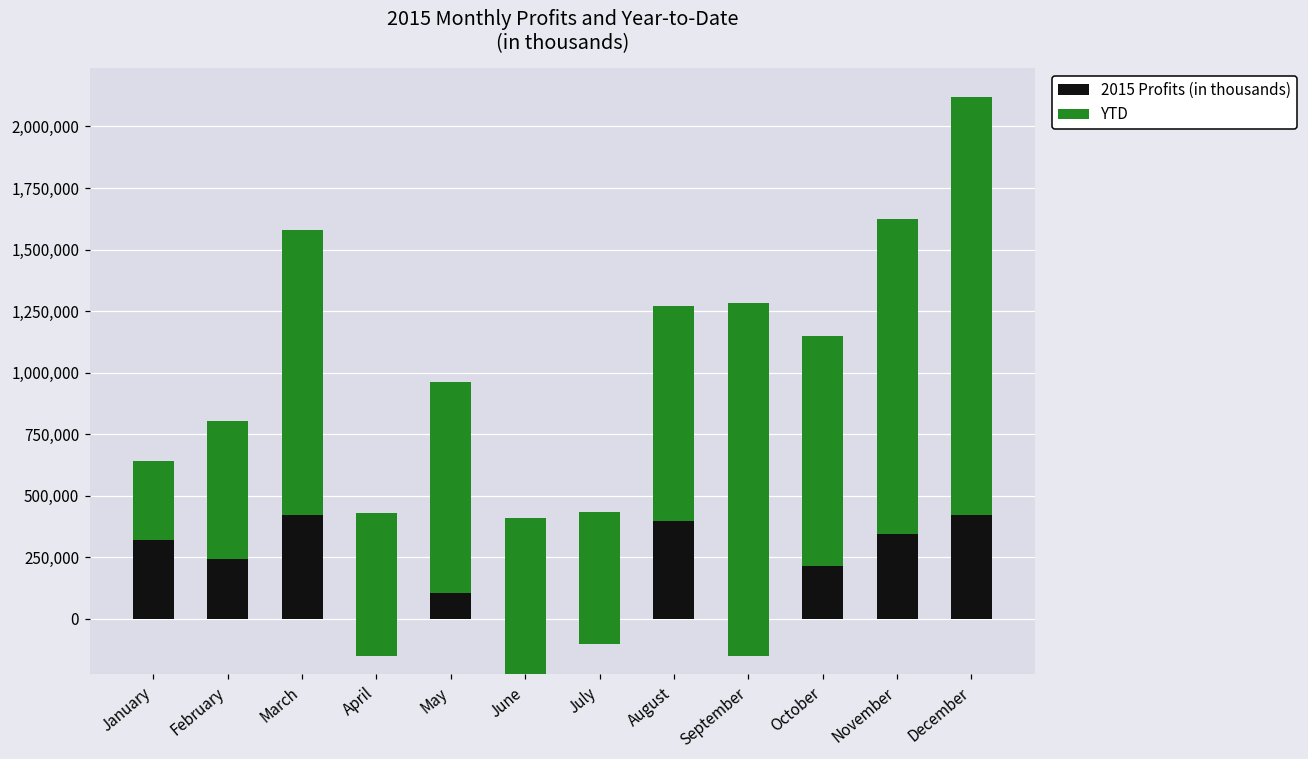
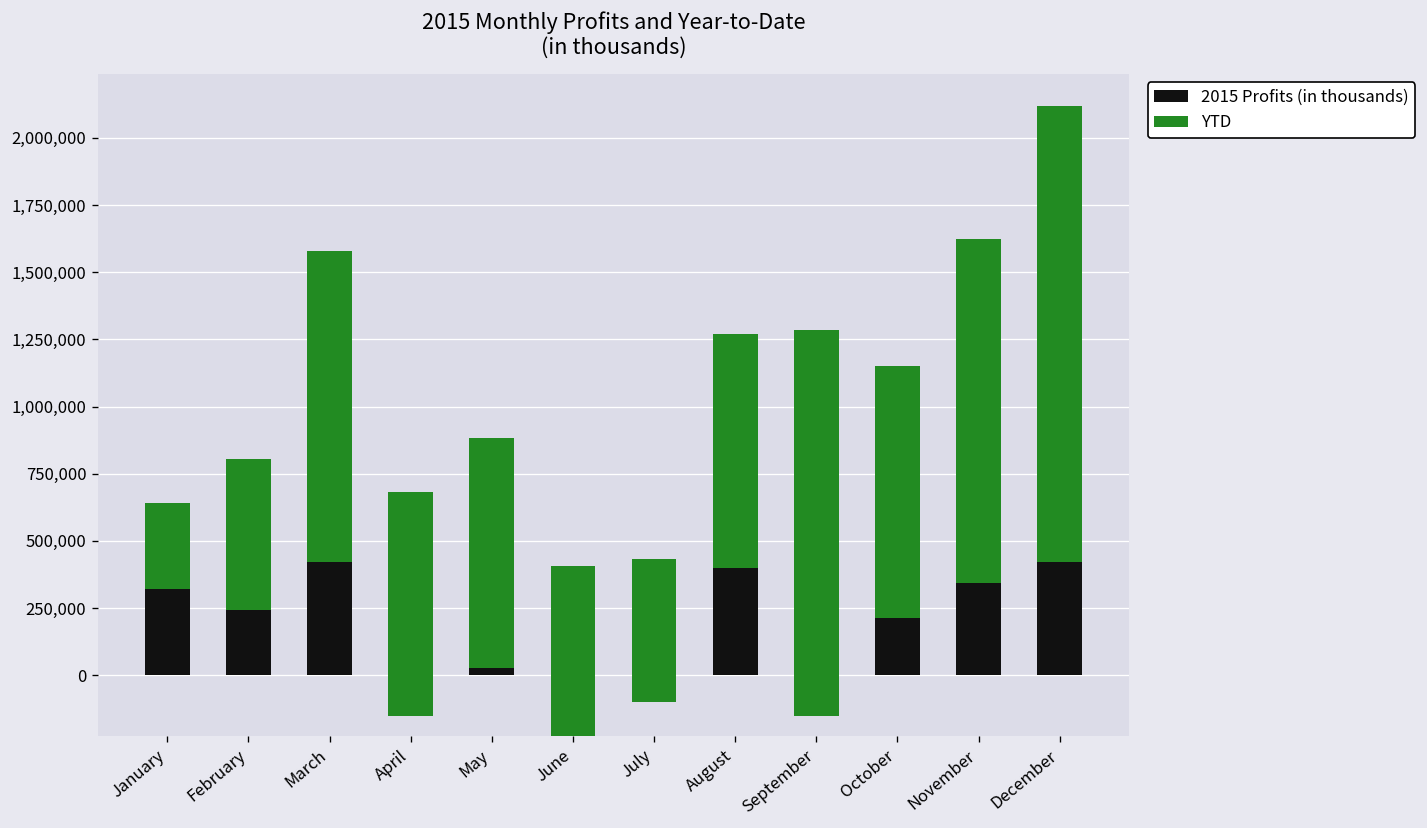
YTD, April: 580,000 -> 830,000
2015 Profits (in thousands), May: 110,000 -> 30,000
